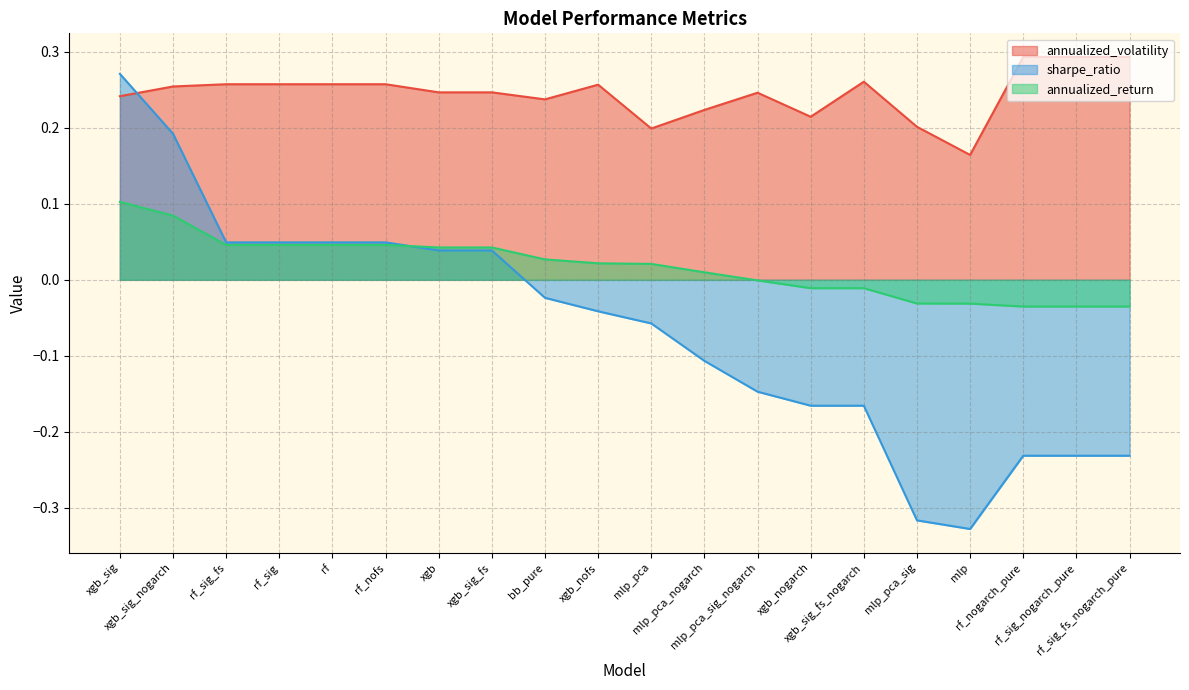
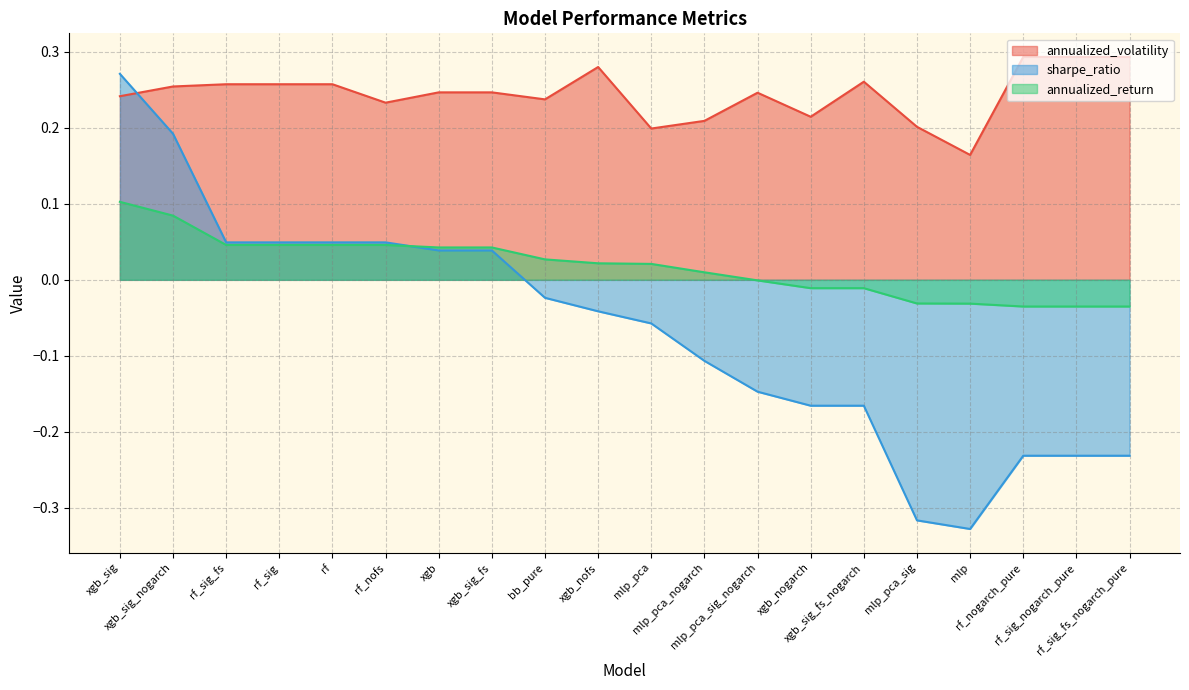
annualized_volatility, rf_nofs: 0.26 -> 0.23
annualized_volatility, xgb_nofs: 0.26 -> 0.28
annualized_volatility, mlp_pca_nogarch: 0.22 -> 0.21
